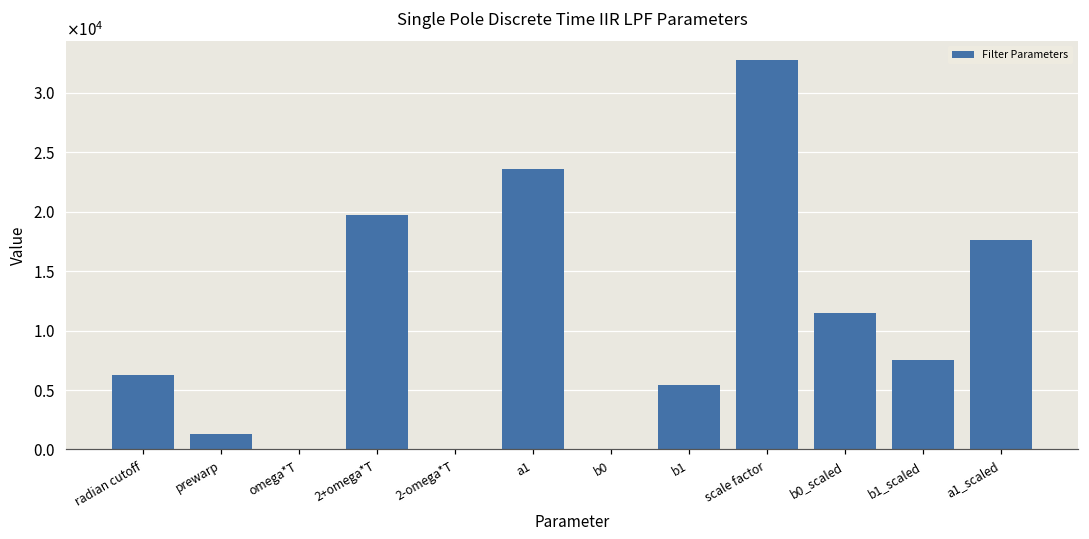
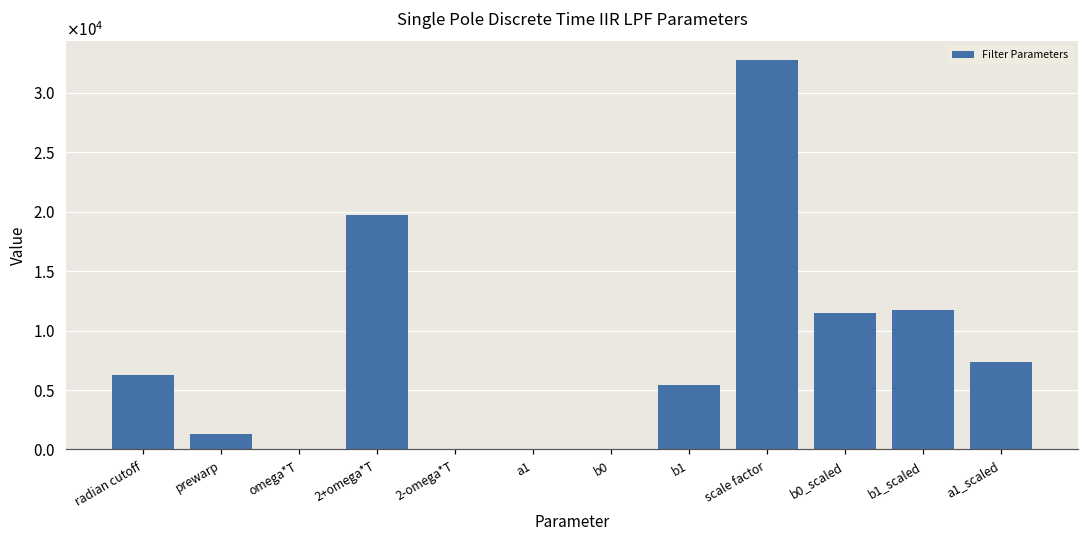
a1: 23600 -> 0
b1_scaled: 7600 -> 11700
a1_scaled: 17700 -> 7400
